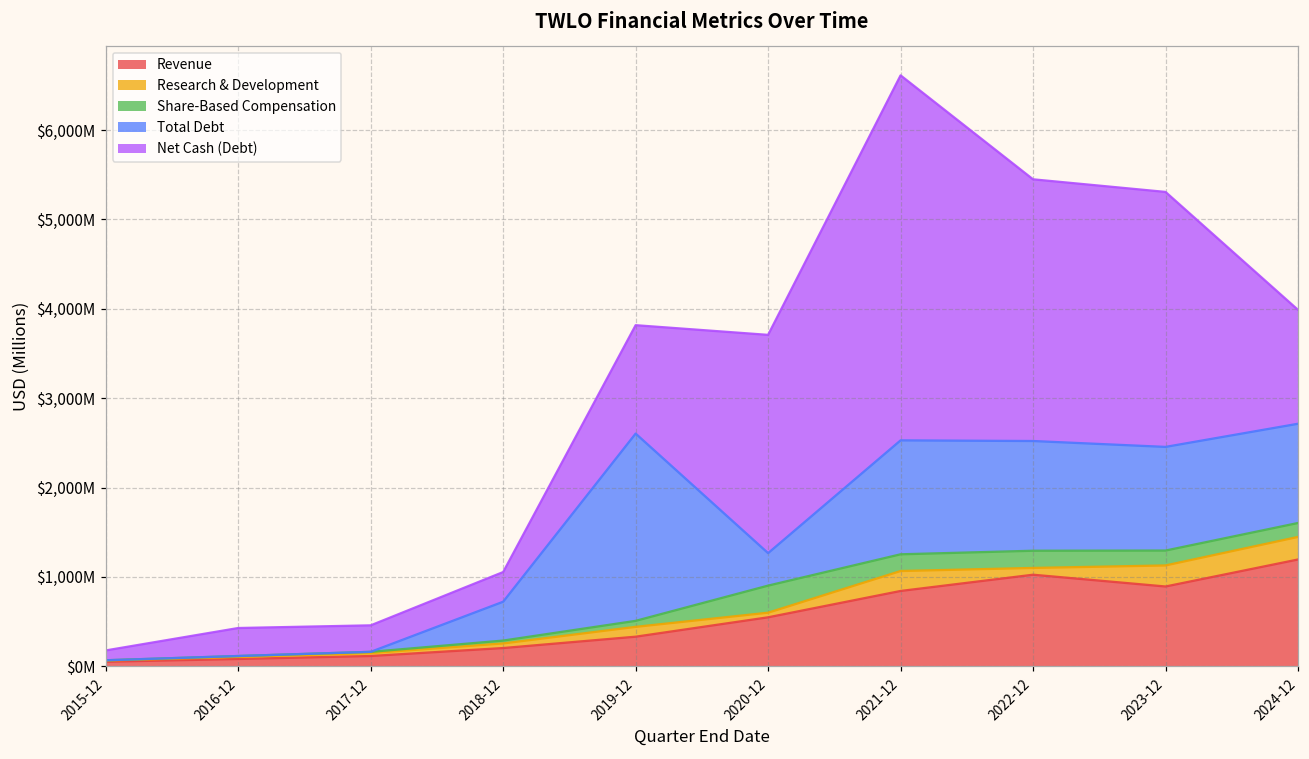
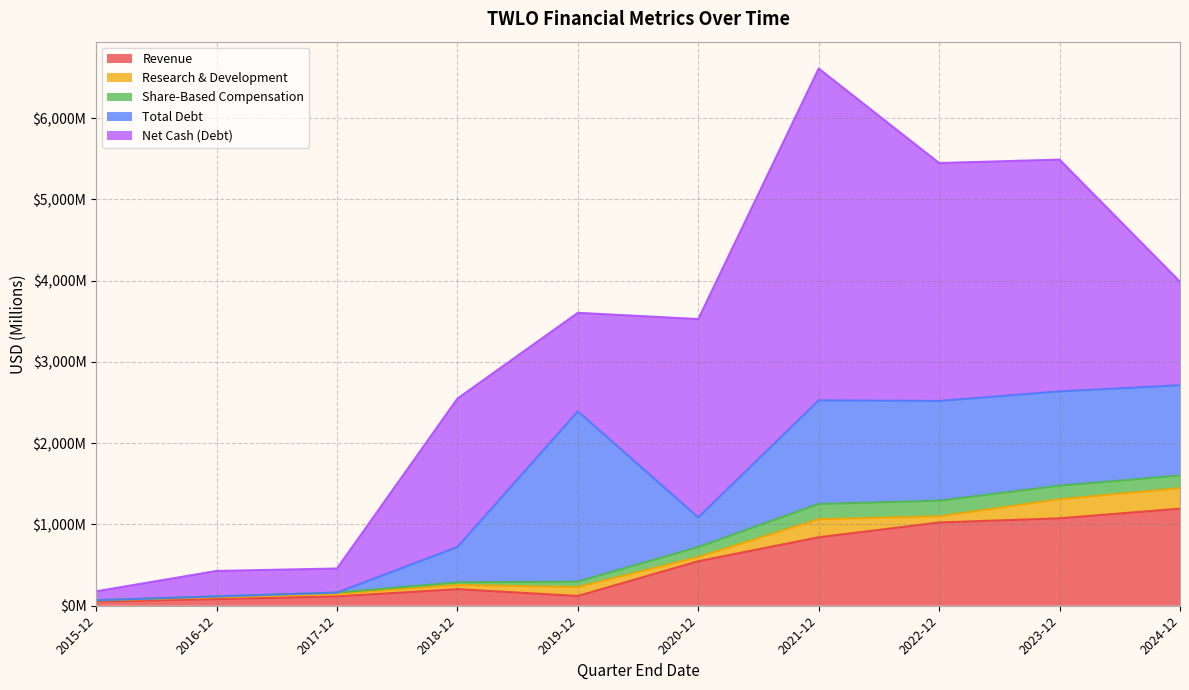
Net Cash (Debt), 2018-12: $300,000,000 -> $1,800,000,000
Revenue, 2019-12: $300,000,000 -> $100,000,000
Share-Based Compensation, 2020-12: $300,000,000 -> $100,000,000
Revenue, 2023-12: $900,000,000 -> $1,100,000,000
